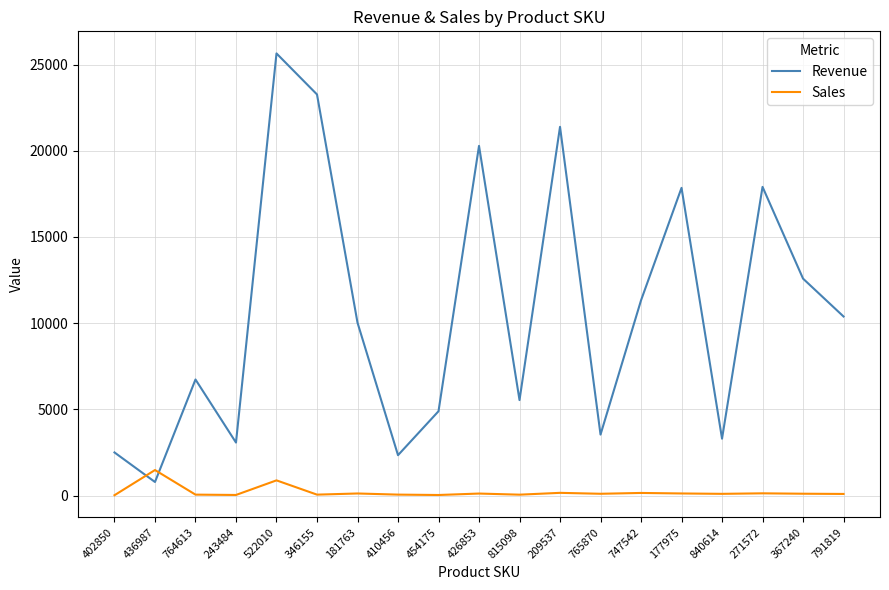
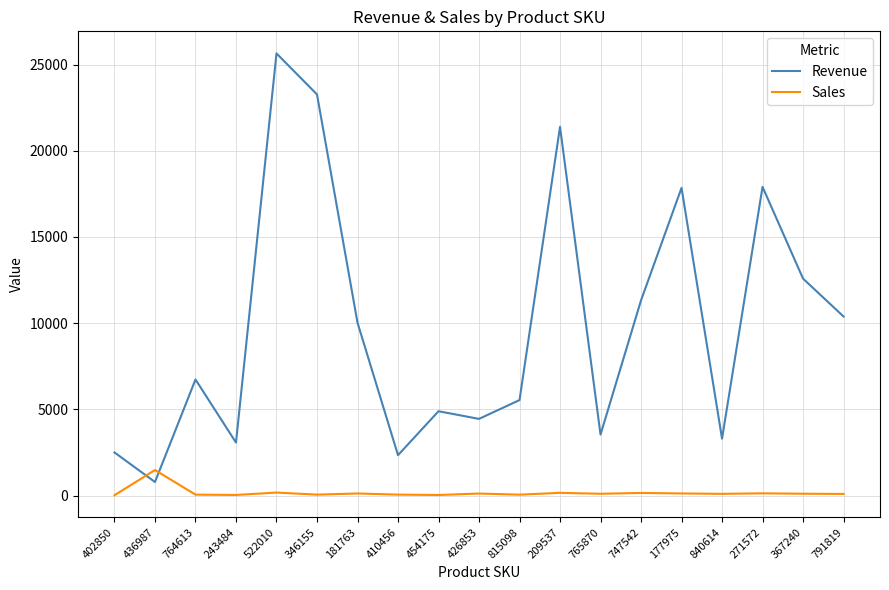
Sales, 522010: 900 -> 200
Revenue, 426853: 20300 -> 4400
